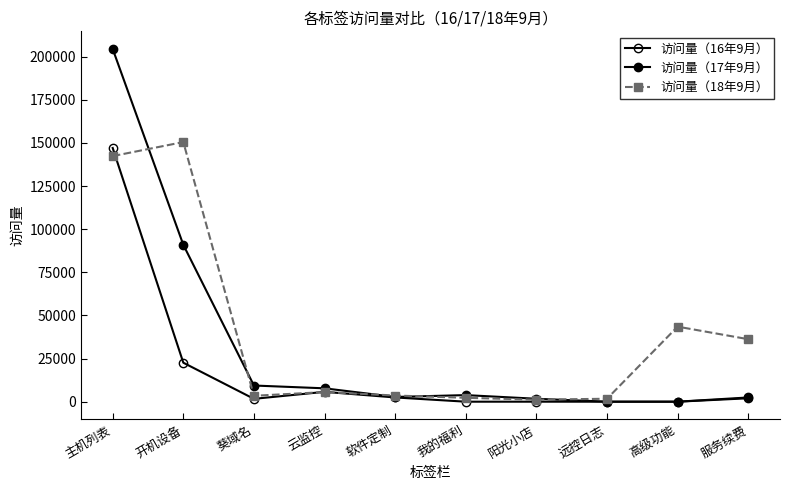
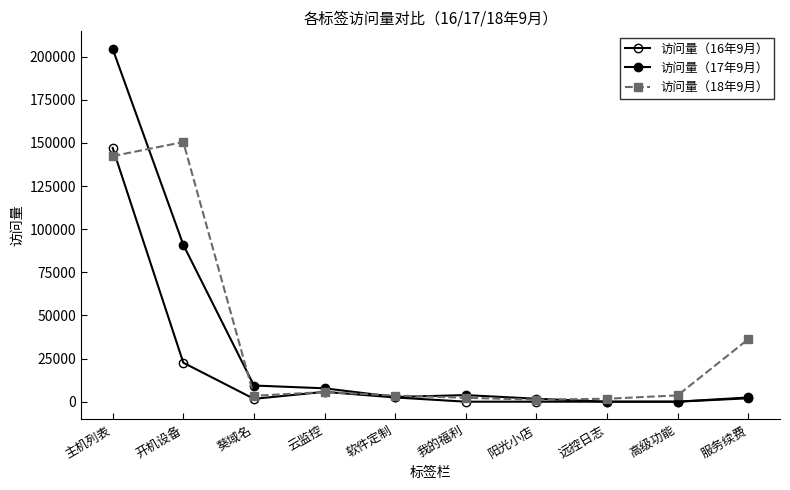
访问量（18年9月）, 高级功能: 44000 -> 4000
